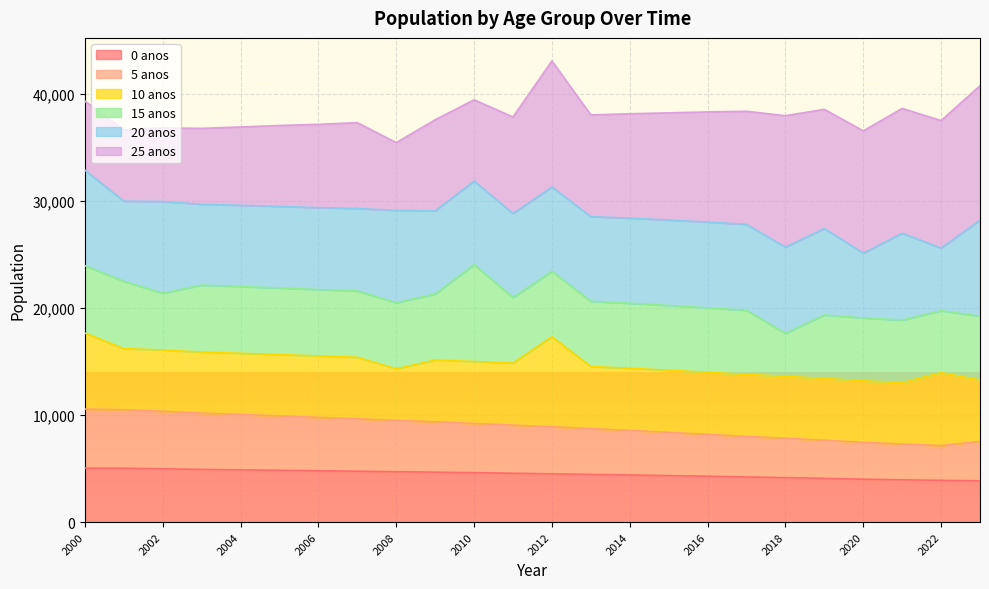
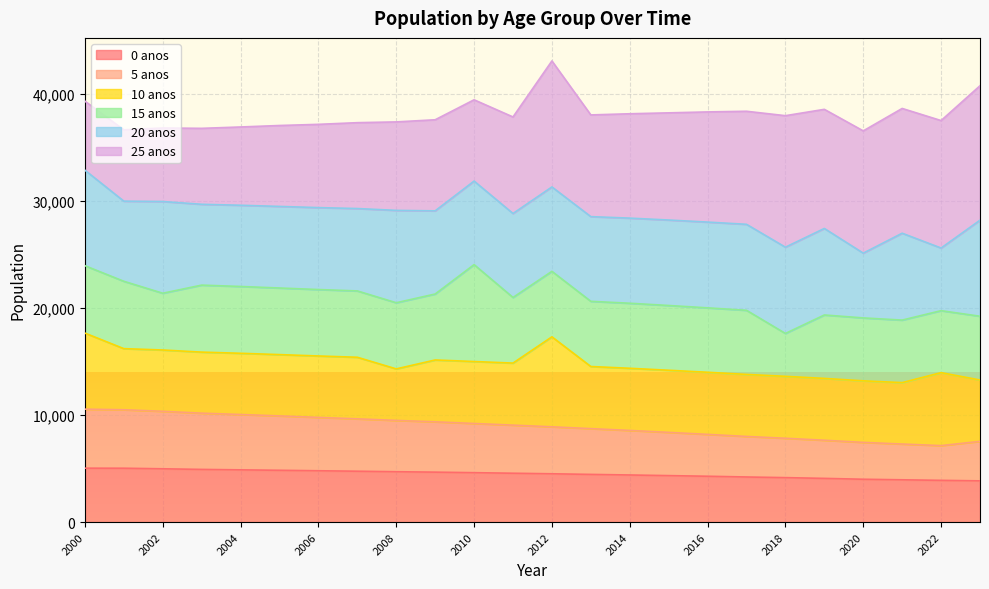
25 anos, 2008: 6,300 -> 8,300
